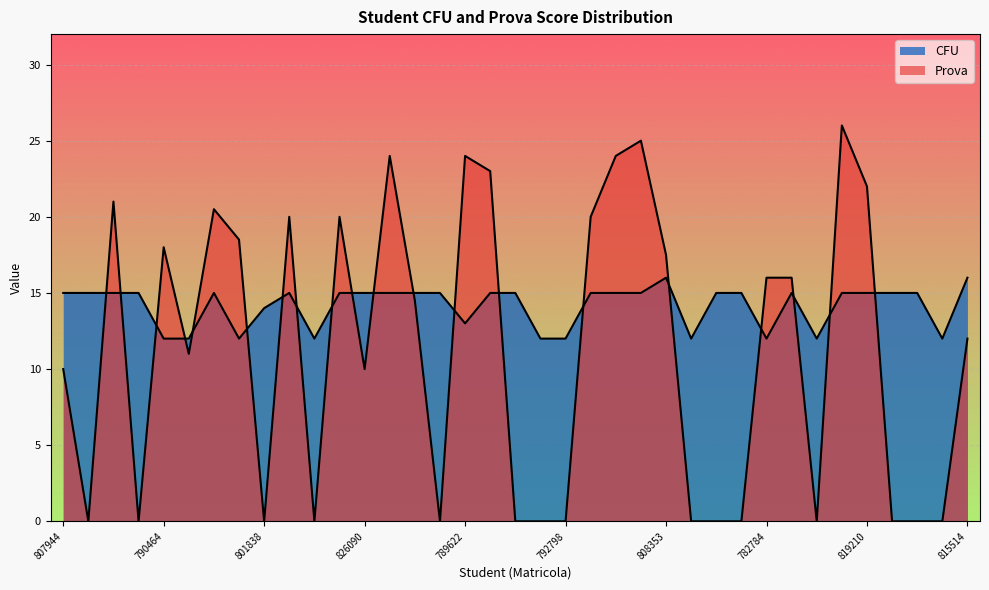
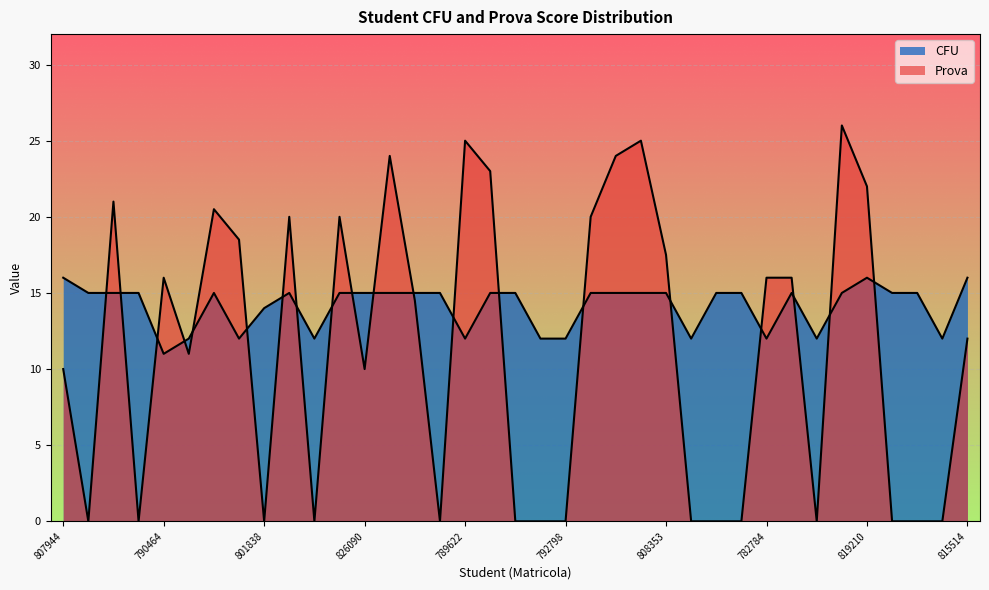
CFU, 807944: 15 -> 16
CFU, 790464: 12 -> 11
Prova, 790464: 18 -> 16
CFU, 789622: 13 -> 12
Prova, 789622: 24 -> 25
CFU, 808353: 16 -> 15
CFU, 819210: 15 -> 16
